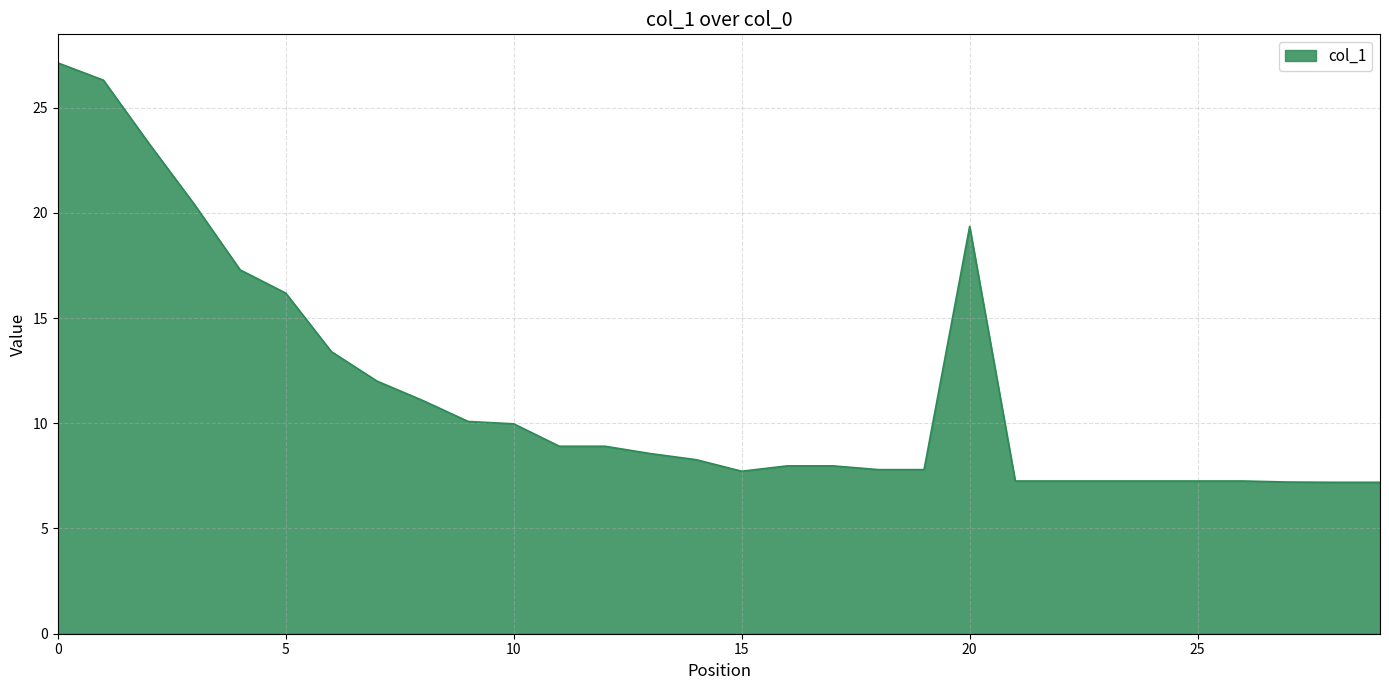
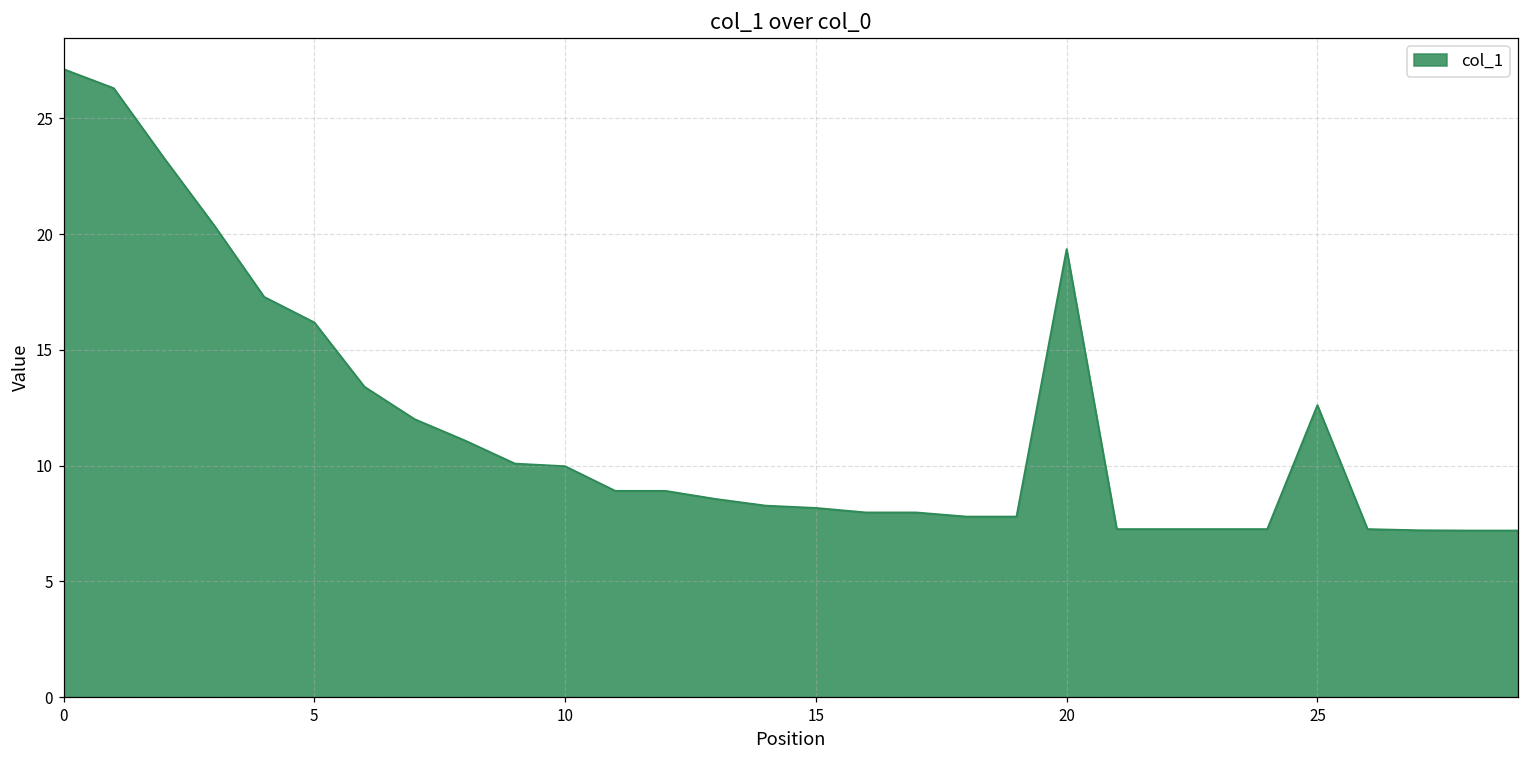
15: 7.7 -> 8.2
25: 7.3 -> 12.6
